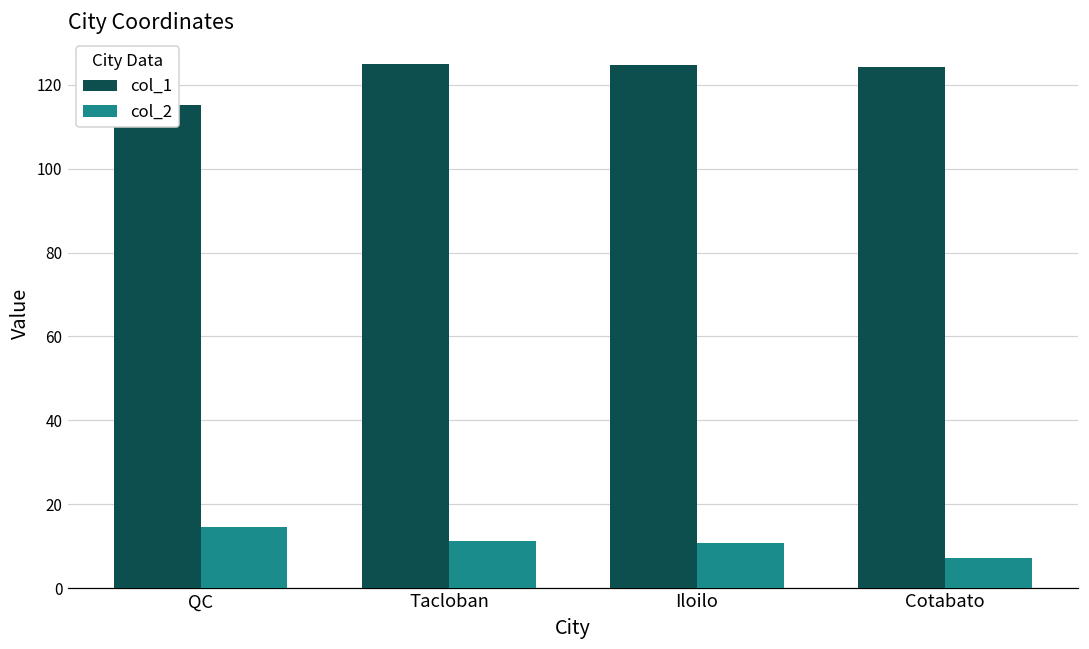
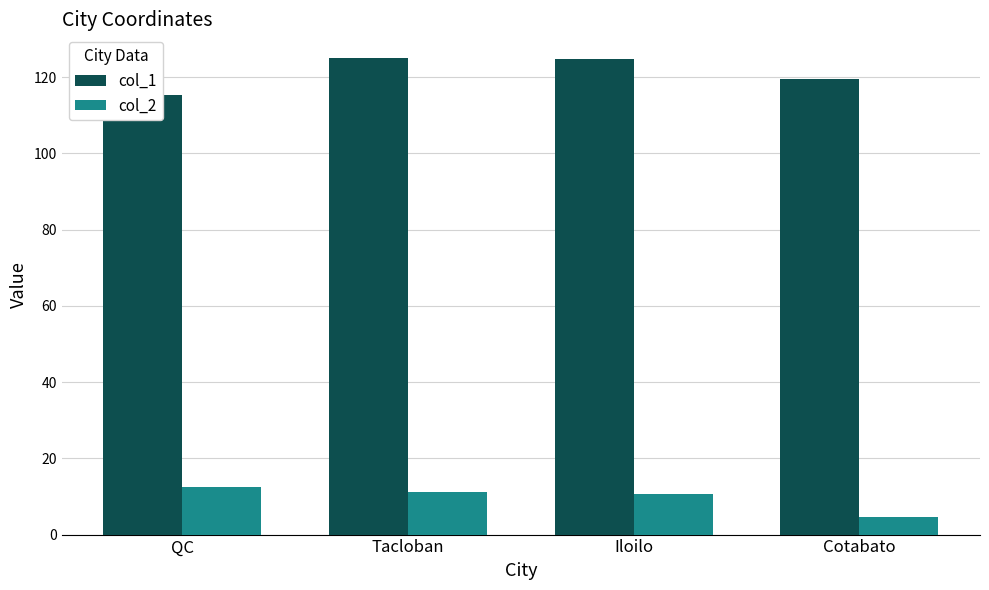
col_2, QC: 15 -> 12
col_1, Cotabato: 124 -> 120
col_2, Cotabato: 7 -> 5
